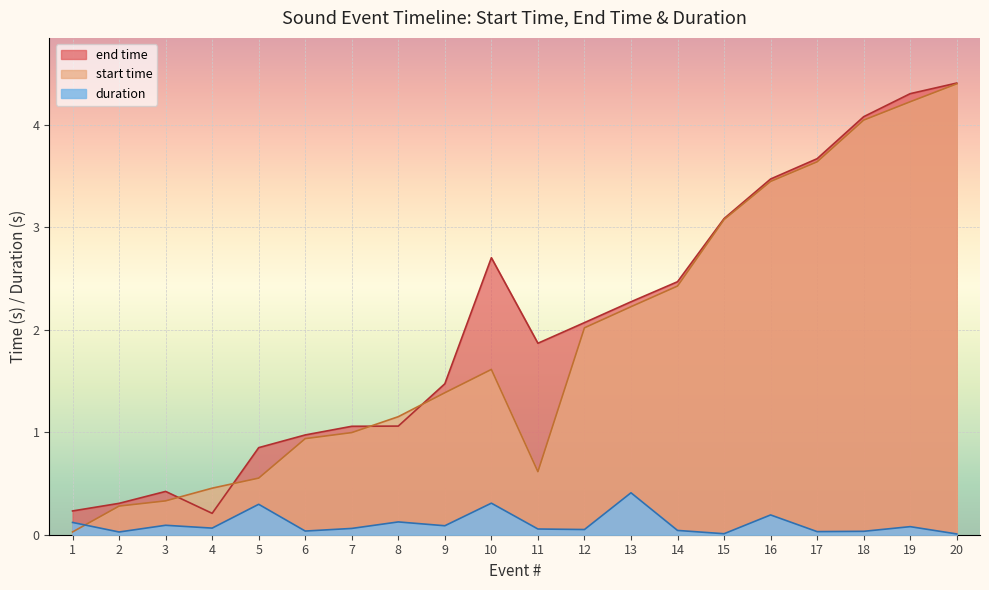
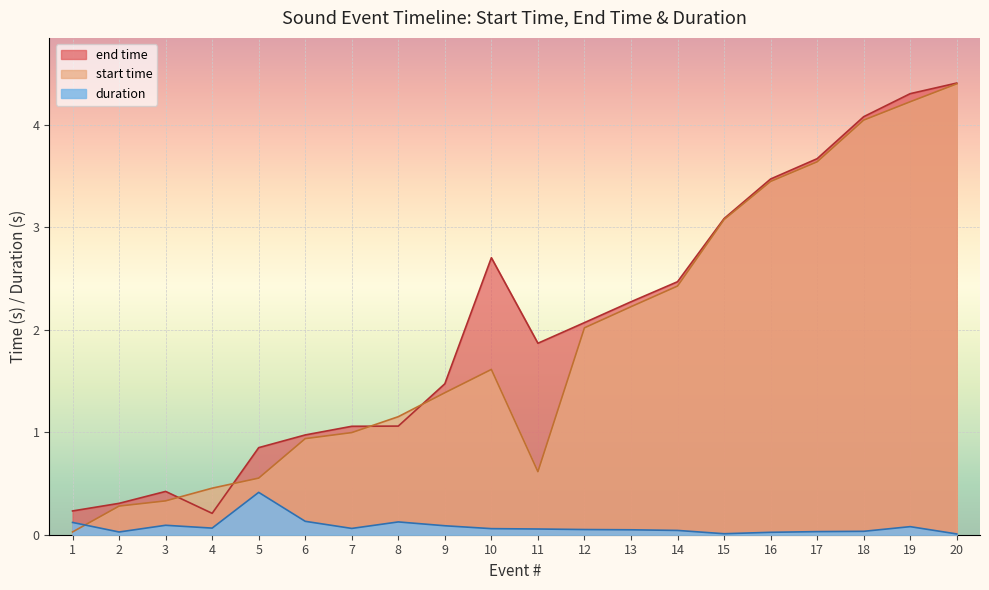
duration, 5: 0.30 -> 0.41
duration, 6: 0.04 -> 0.13
duration, 10: 0.31 -> 0.06
duration, 13: 0.41 -> 0.05
duration, 16: 0.19 -> 0.02
